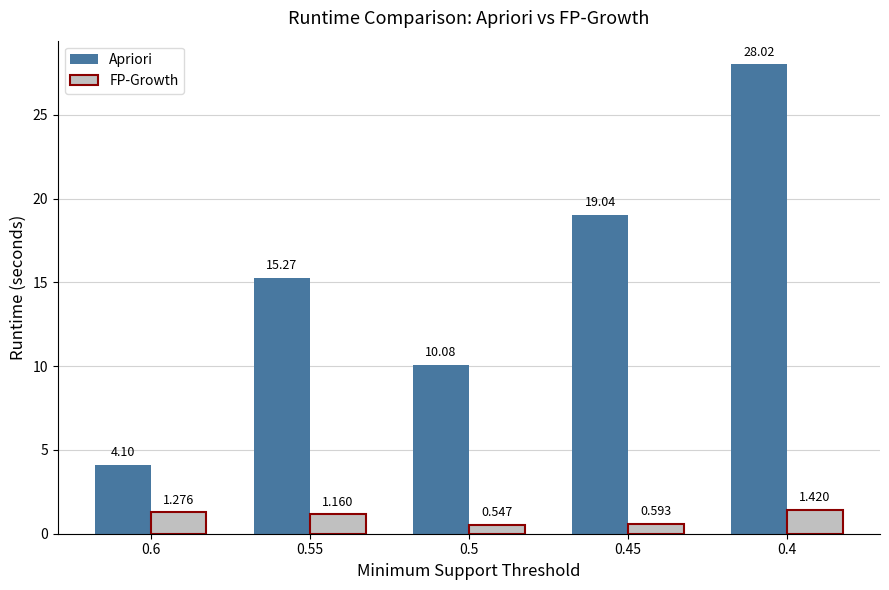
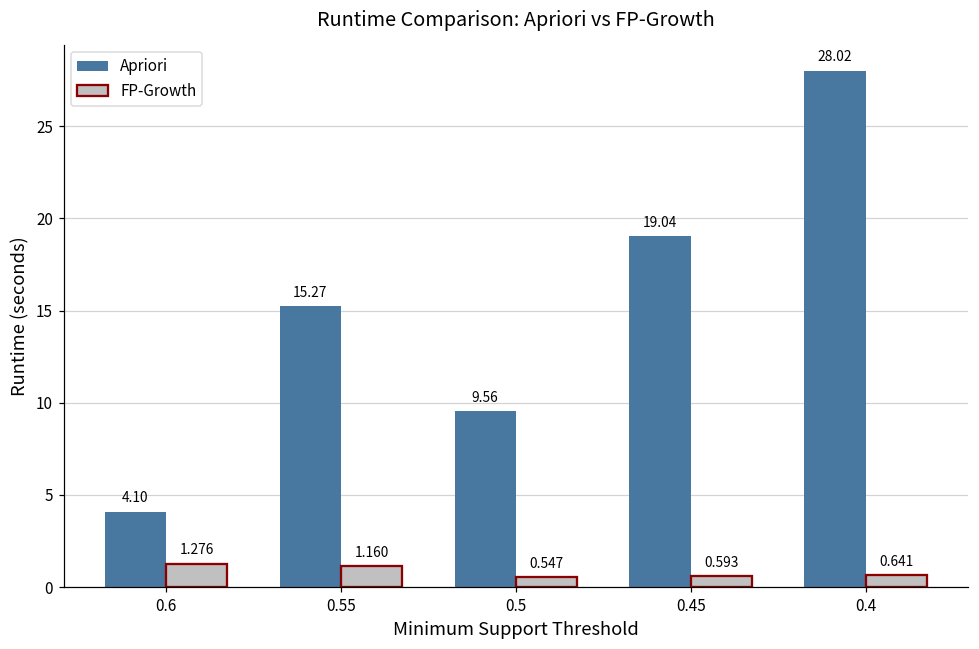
Apriori, 0.5: 10.08 -> 9.56
FP-Growth, 0.4: 1.420 -> 0.641
